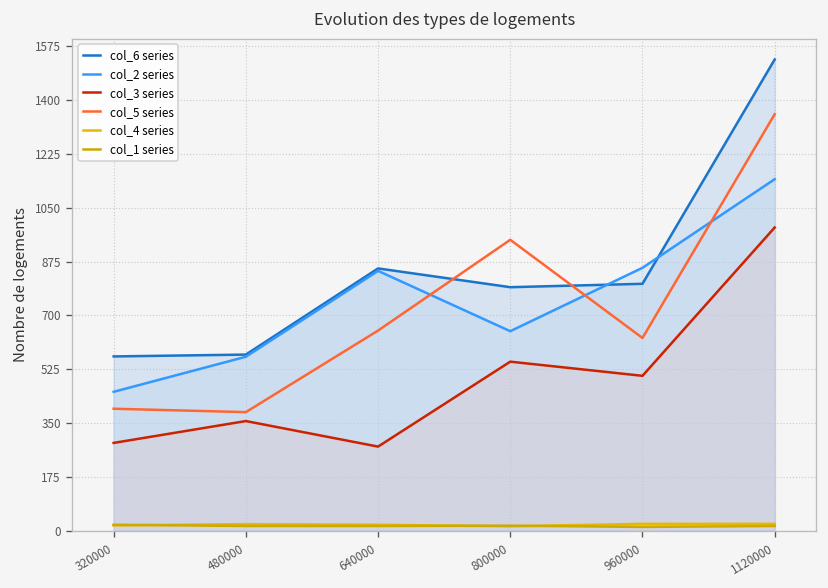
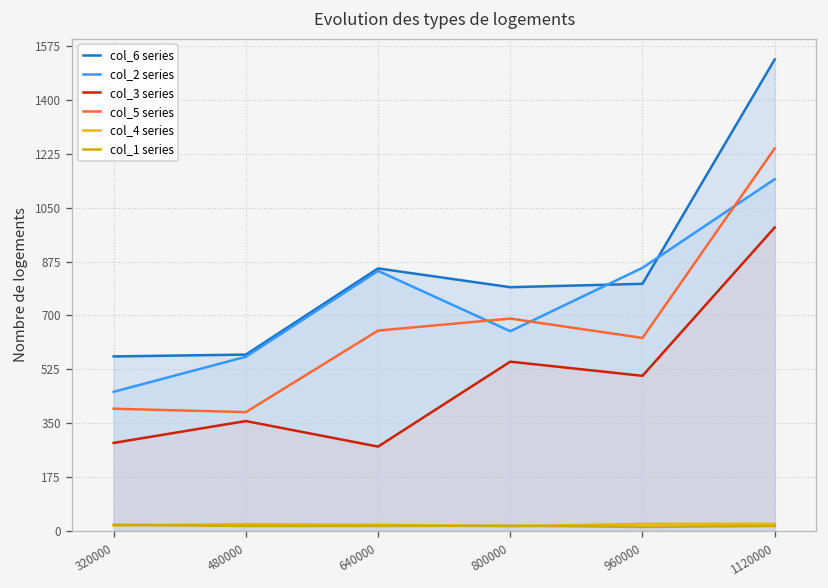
col_5 series, 800000: 950 -> 690
col_5 series, 1120000: 1350 -> 1240
